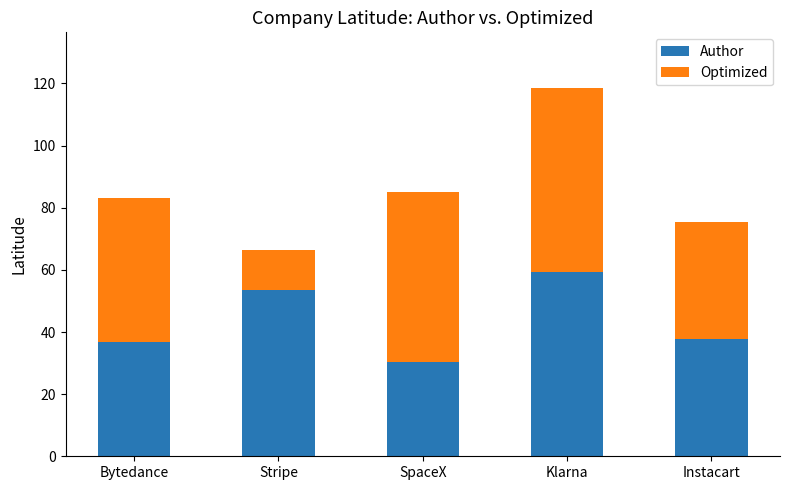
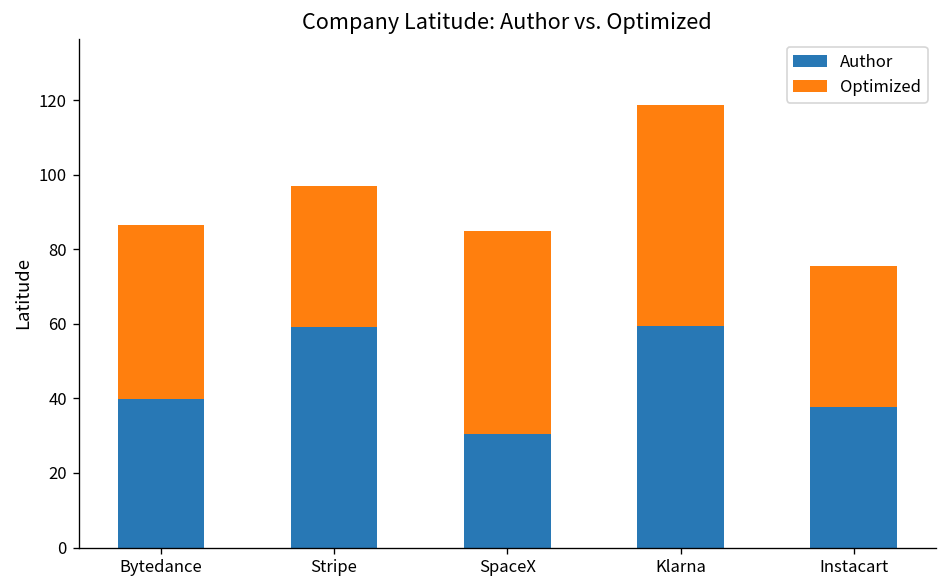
Author, Bytedance: 37 -> 40
Author, Stripe: 53 -> 59
Optimized, Stripe: 13 -> 38
